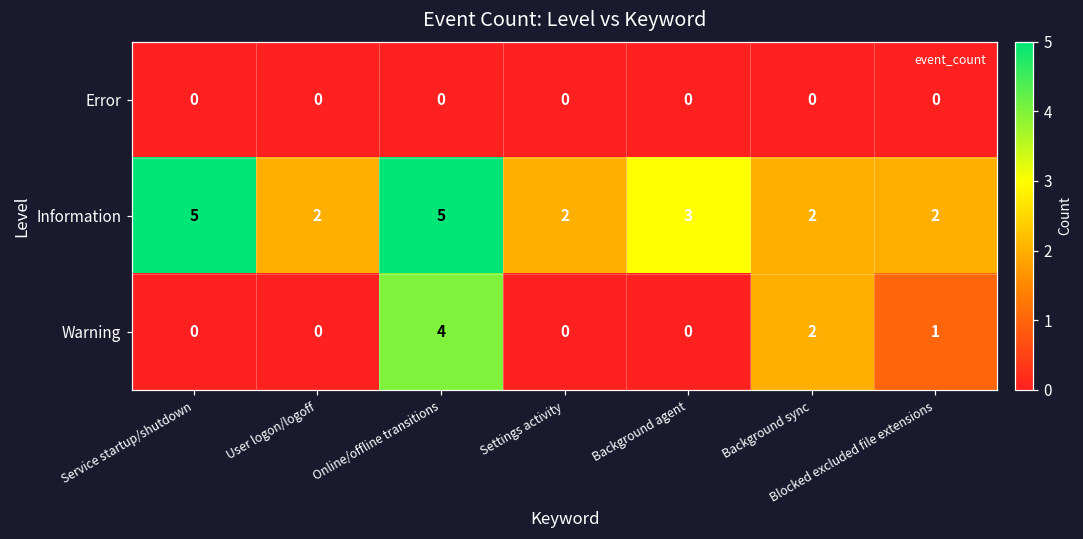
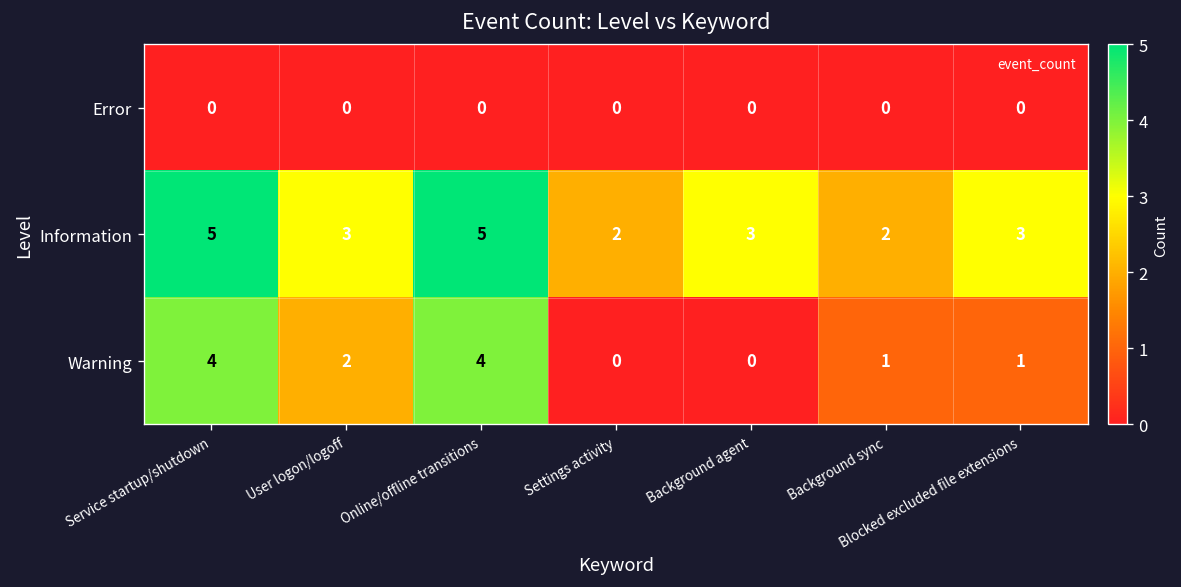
Information, User logon/logoff: 2 -> 3
Information, Blocked excluded file extensions: 2 -> 3
Warning, Service startup/shutdown: 0 -> 4
Warning, User logon/logoff: 0 -> 2
Warning, Background sync: 2 -> 1
